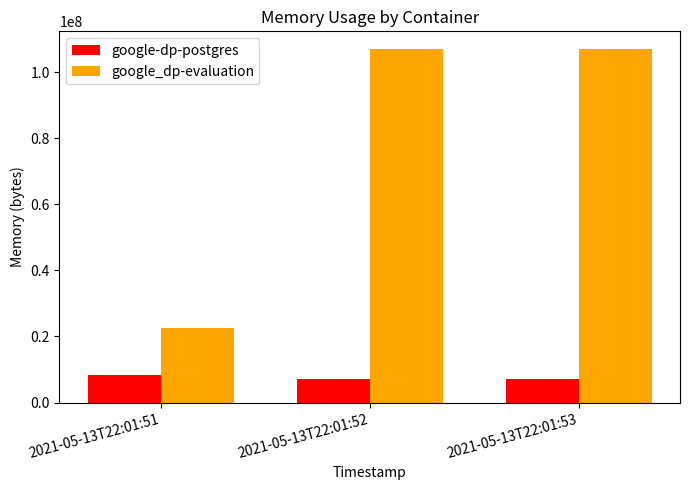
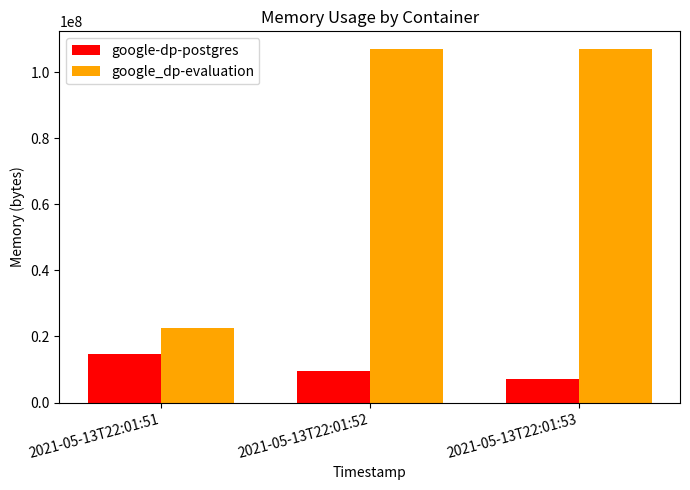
google-dp-postgres, 2021-05-13T22:01:51: 8000000 -> 15000000
google-dp-postgres, 2021-05-13T22:01:52: 7000000 -> 10000000
